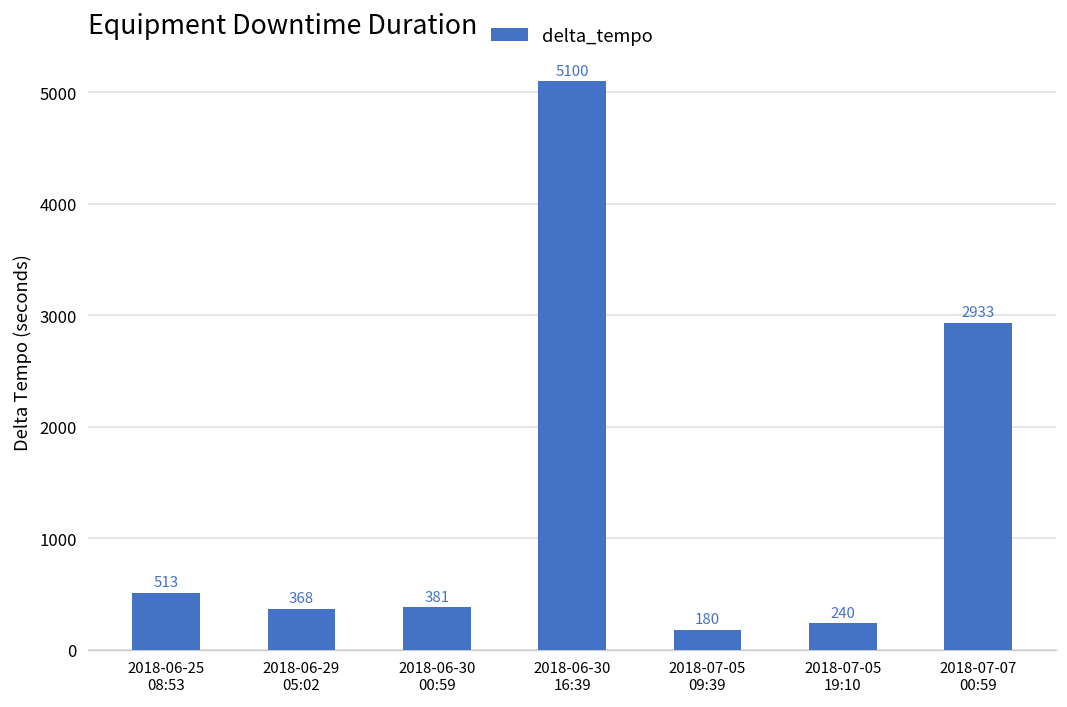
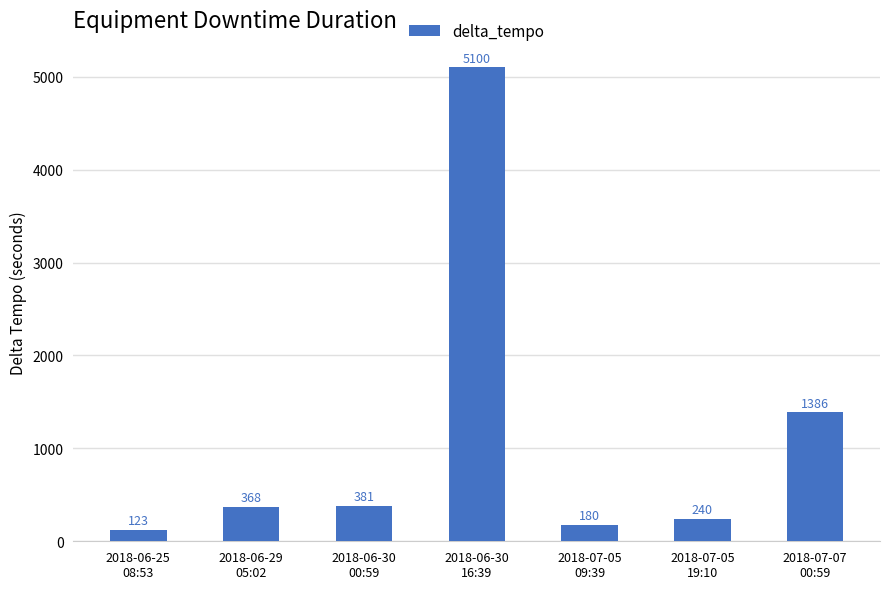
2018-06-25 08:53: 513 -> 123
2018-07-07 00:59: 2933 -> 1386
